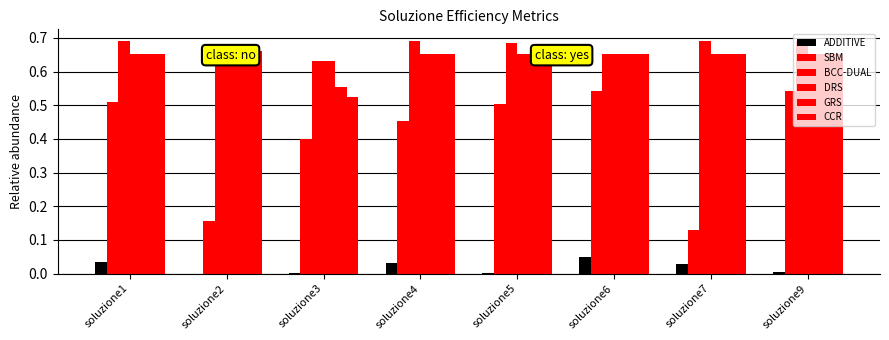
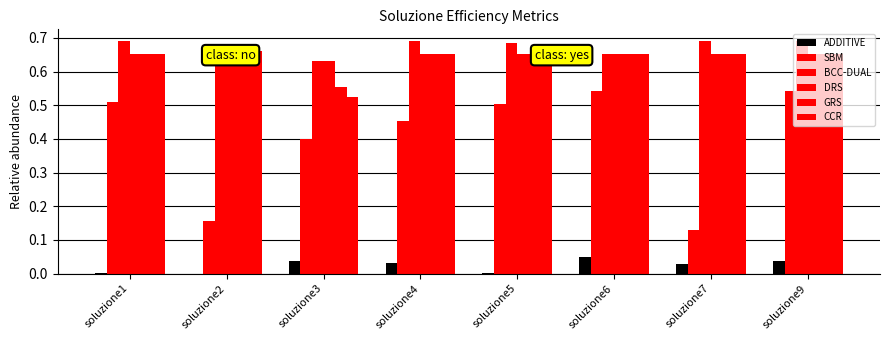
ADDITIVE, soluzione1: 0.03 -> 0.00
ADDITIVE, soluzione3: 0.00 -> 0.04
ADDITIVE, soluzione9: 0.01 -> 0.04
